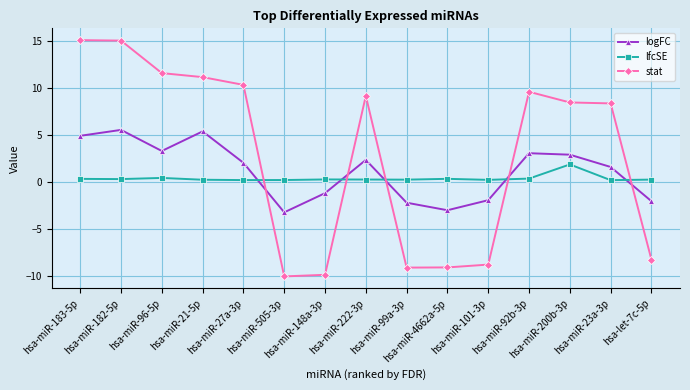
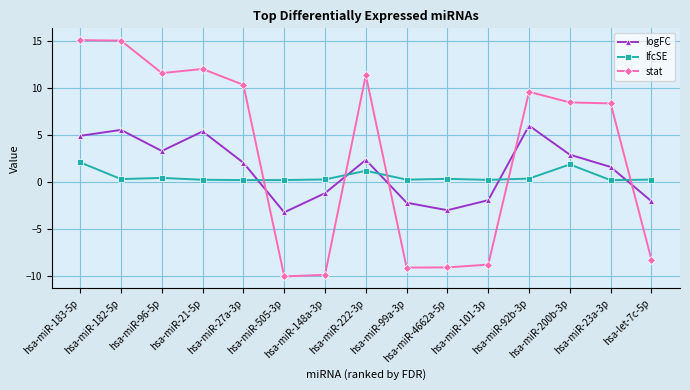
lfcSE, hsa-miR-183-5p: 0 -> 2
stat, hsa-miR-21-5p: 11 -> 12
lfcSE, hsa-miR-222-3p: 0 -> 1
stat, hsa-miR-222-3p: 9 -> 11
logFC, hsa-miR-92b-3p: 3 -> 6
